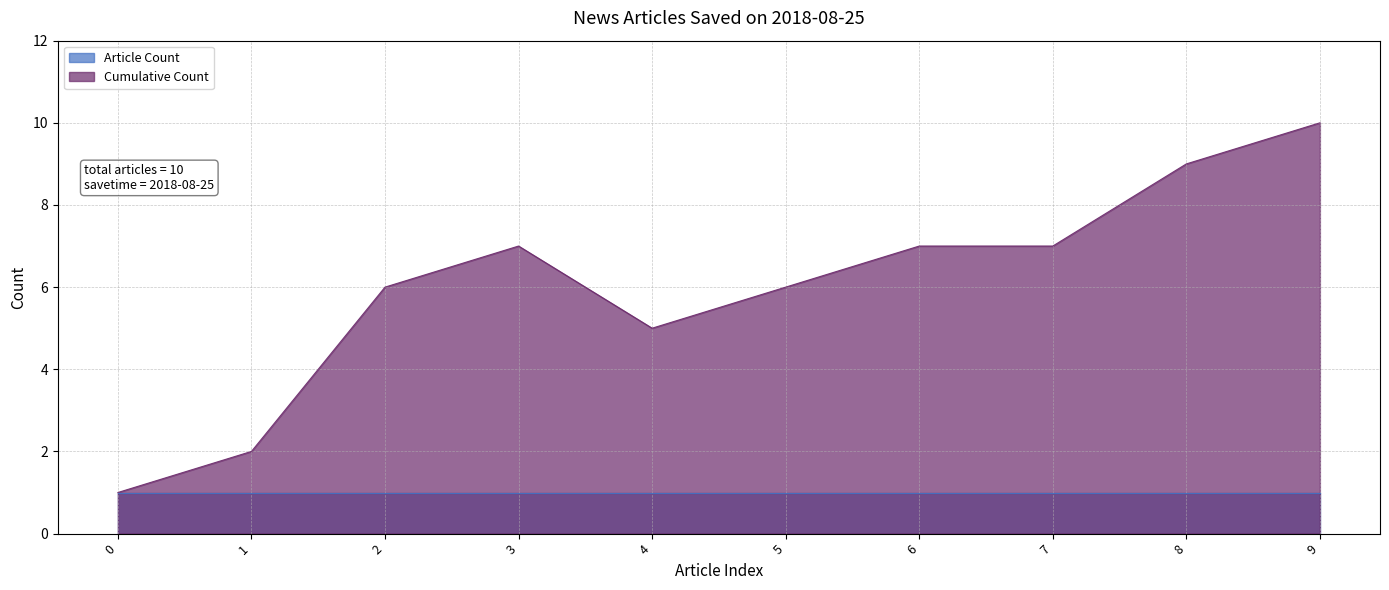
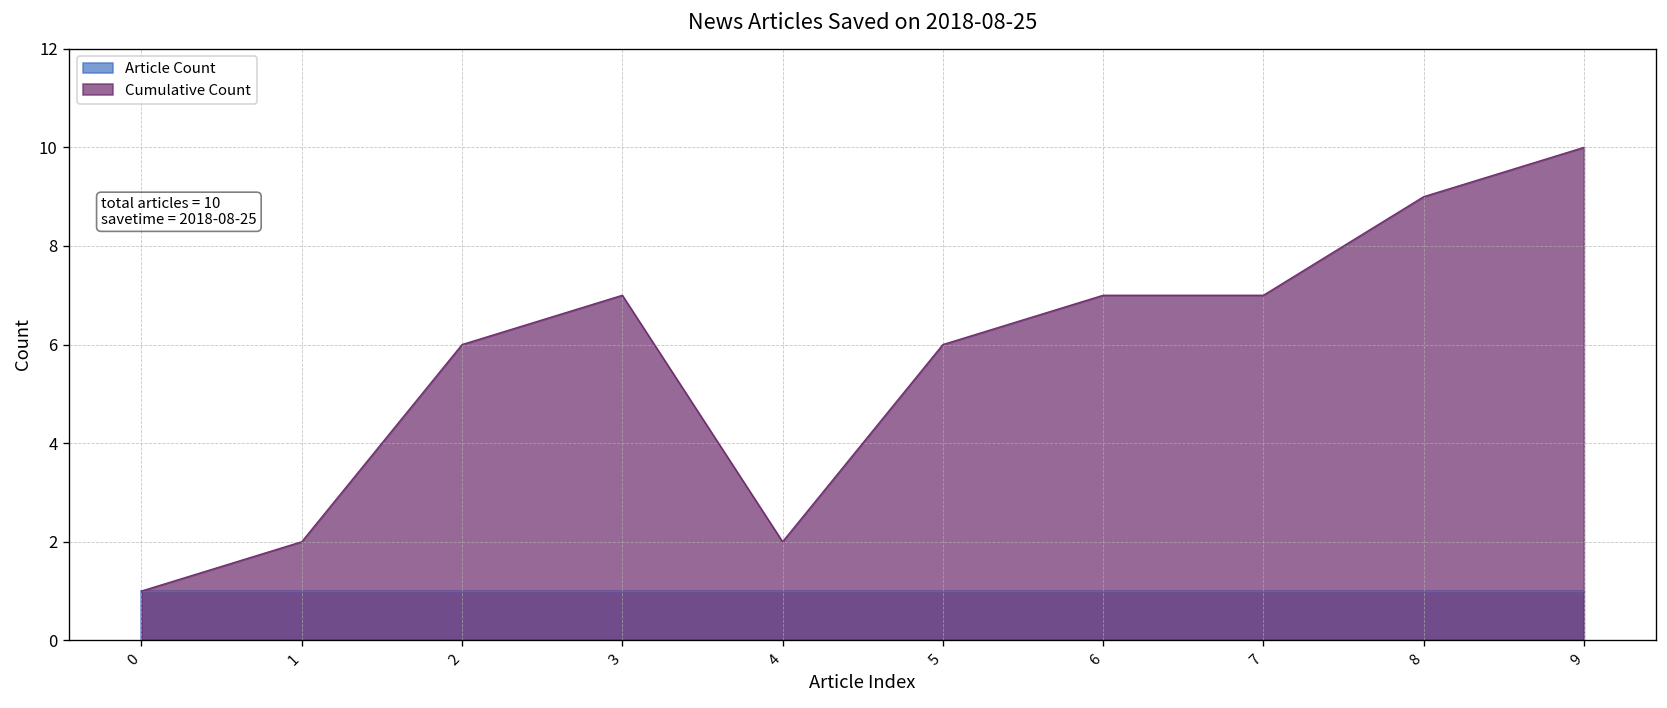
Cumulative Count, 4: 5 -> 2
